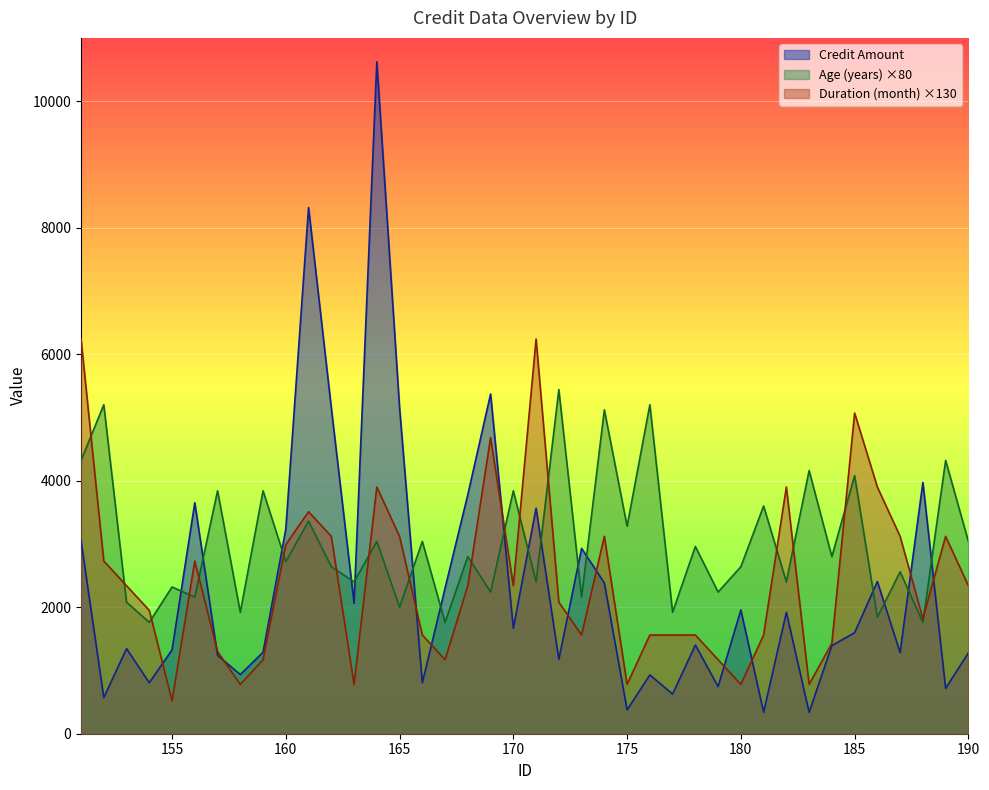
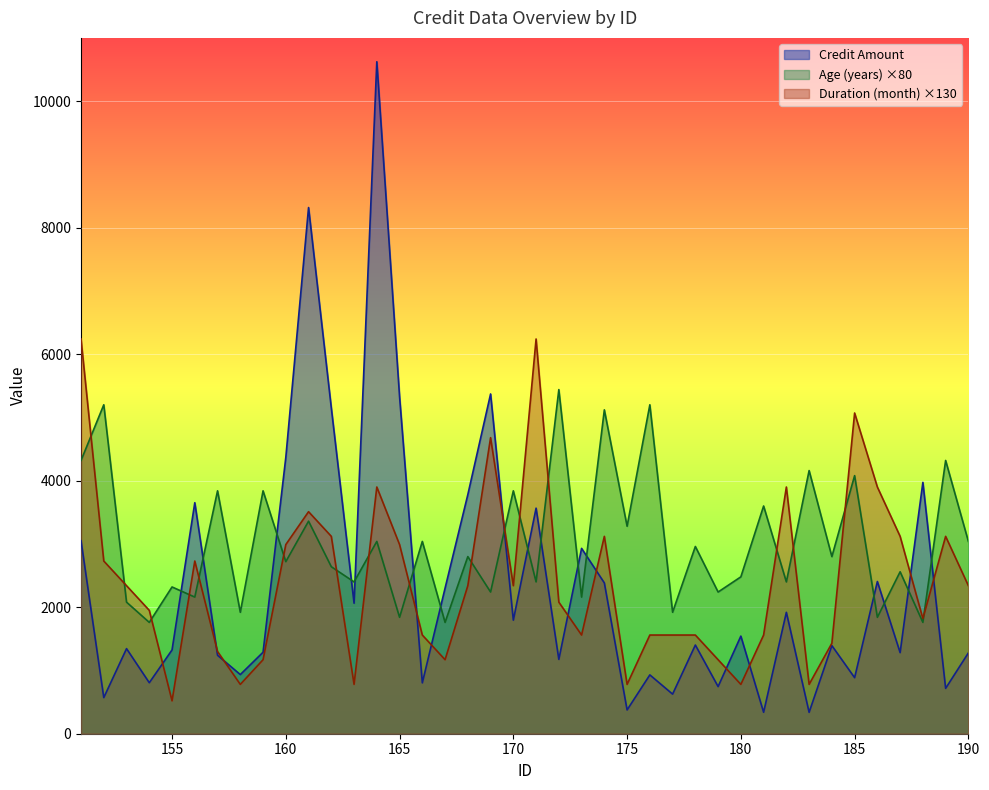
Credit Amount, 160: 3200 -> 4400
Credit Amount, 165: 5200 -> 5300
Age (years) ×80, 165: 2000 -> 1800
Duration (month) ×130, 165: 3100 -> 3000
Credit Amount, 170: 1700 -> 1800
Credit Amount, 180: 2000 -> 1500
Age (years) ×80, 180: 2600 -> 2500
Credit Amount, 185: 1600 -> 900
